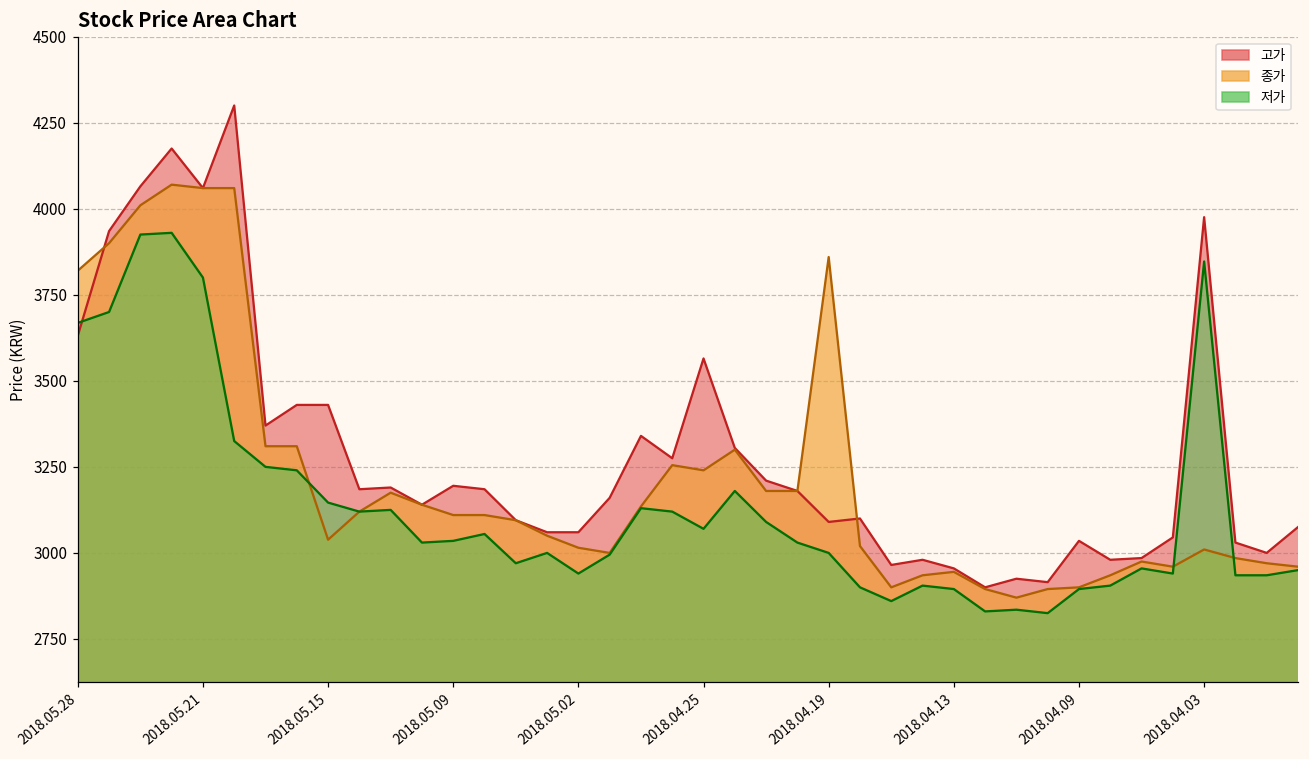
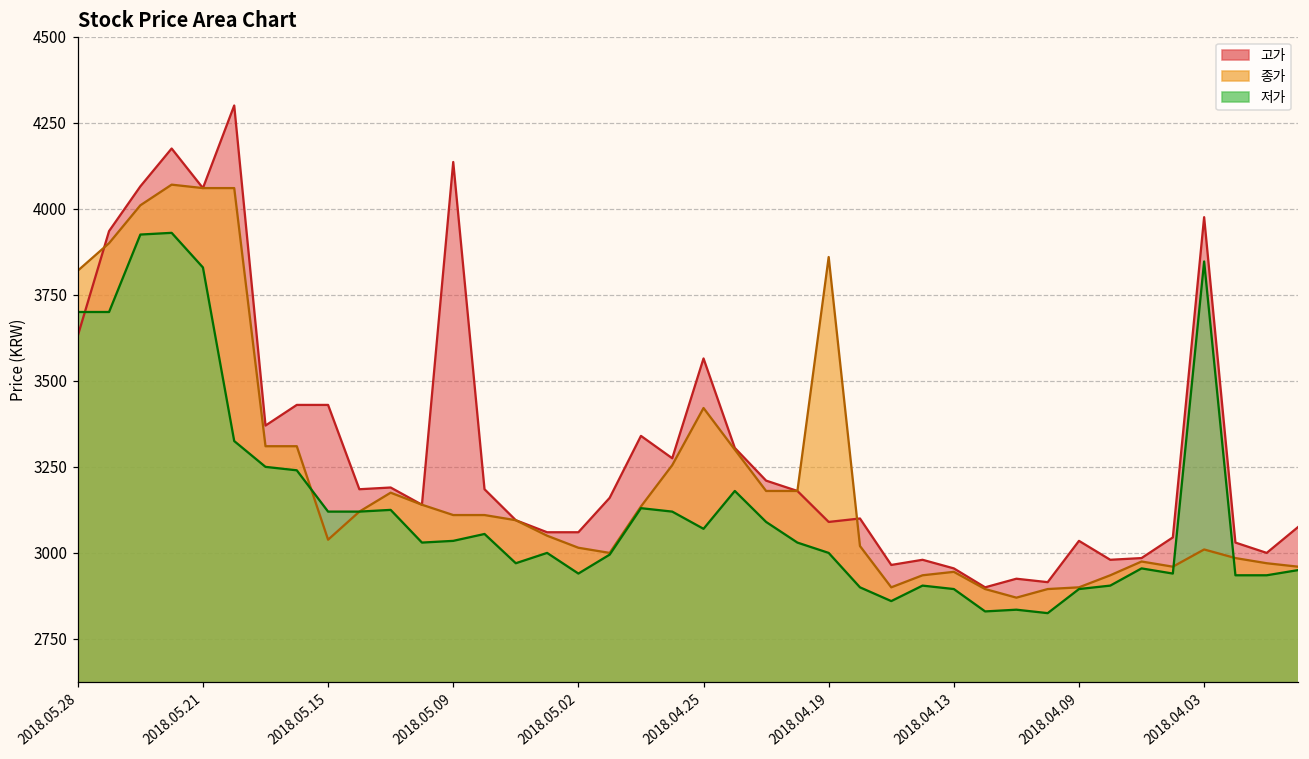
저가, 2018.05.28: 3670 -> 3700
저가, 2018.05.21: 3800 -> 3830
저가, 2018.05.15: 3150 -> 3120
고가, 2018.05.09: 3200 -> 4140
종가, 2018.04.25: 3240 -> 3420
